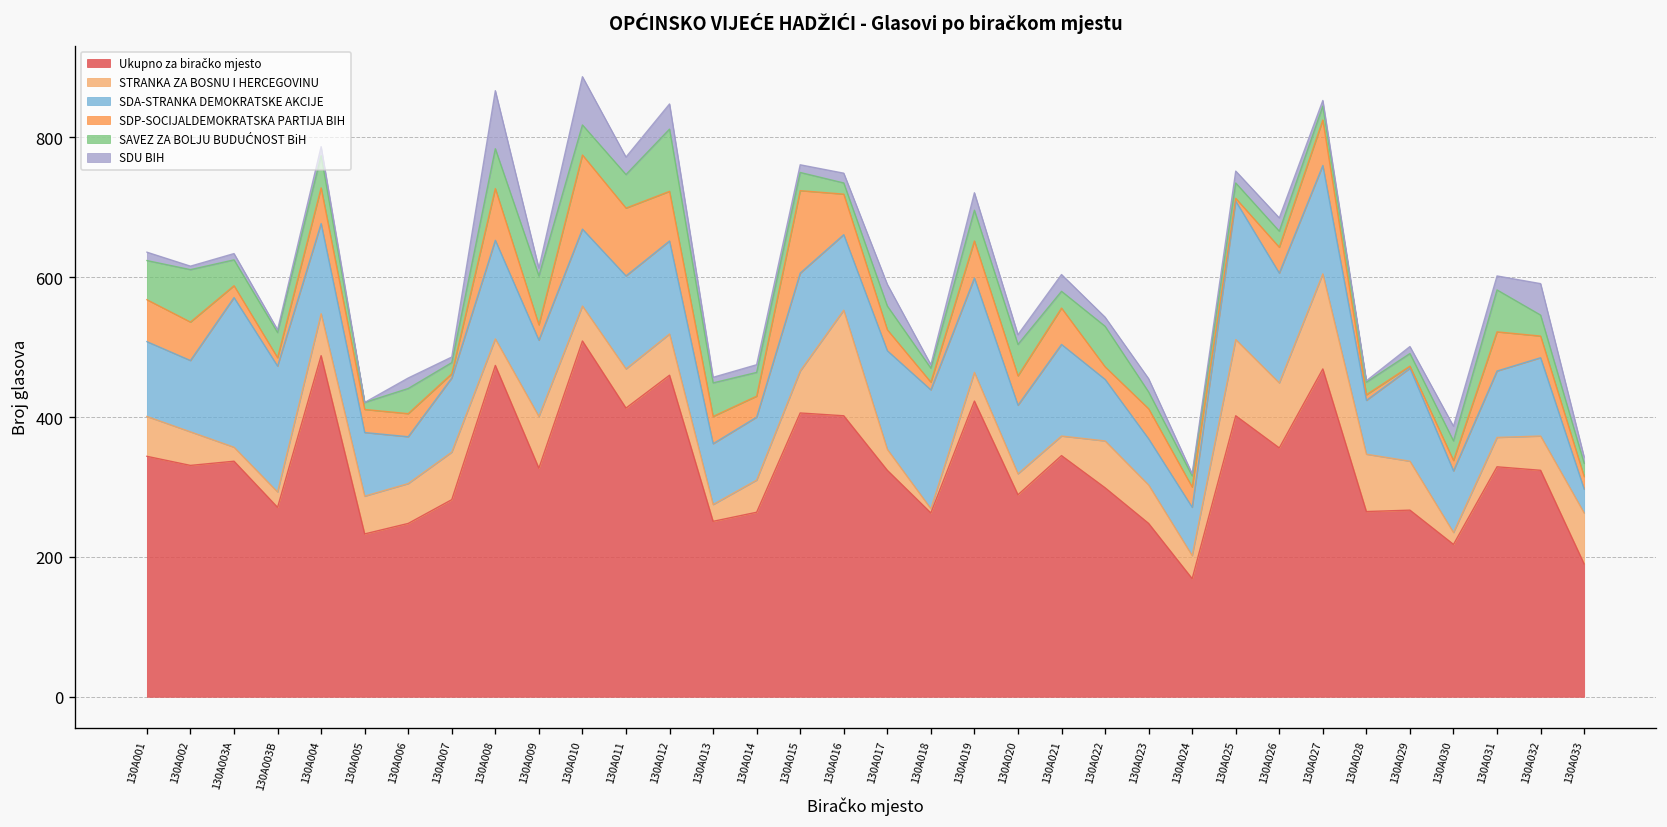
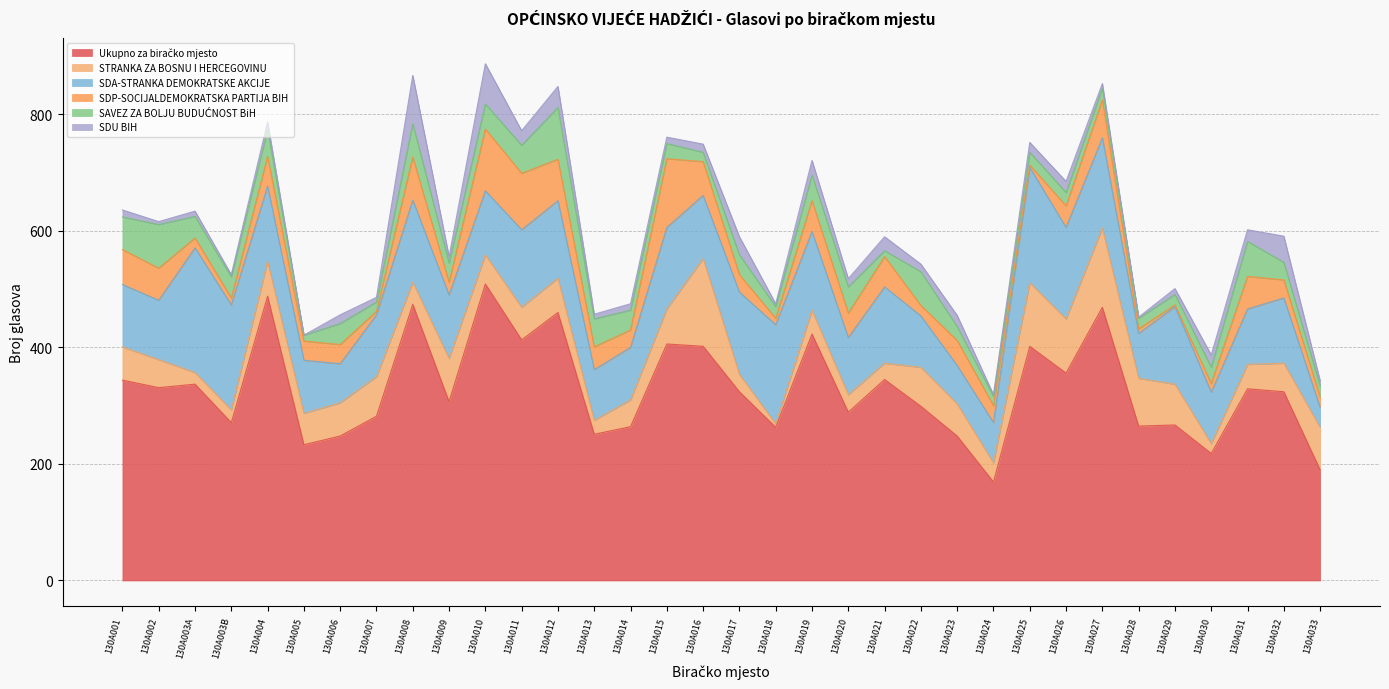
Ukupno za biračko mjesto, 130A009: 330 -> 310
SAVEZ ZA BOLJU BUDUĆNOST BiH, 130A009: 70 -> 30
SAVEZ ZA BOLJU BUDUĆNOST BiH, 130A021: 20 -> 10
